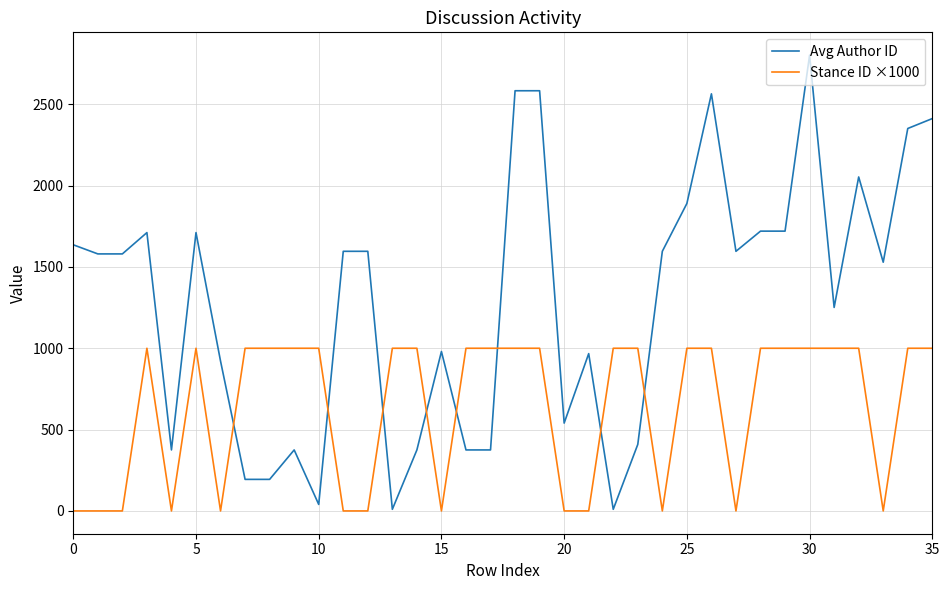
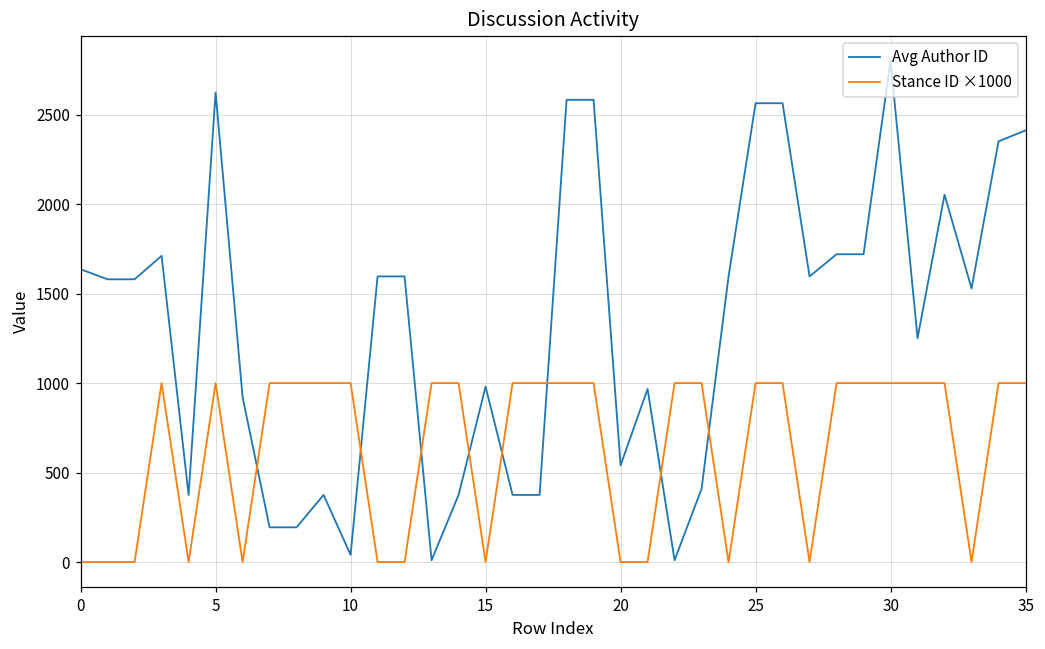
Avg Author ID, 5: 1710 -> 2620
Avg Author ID, 25: 1890 -> 2560
